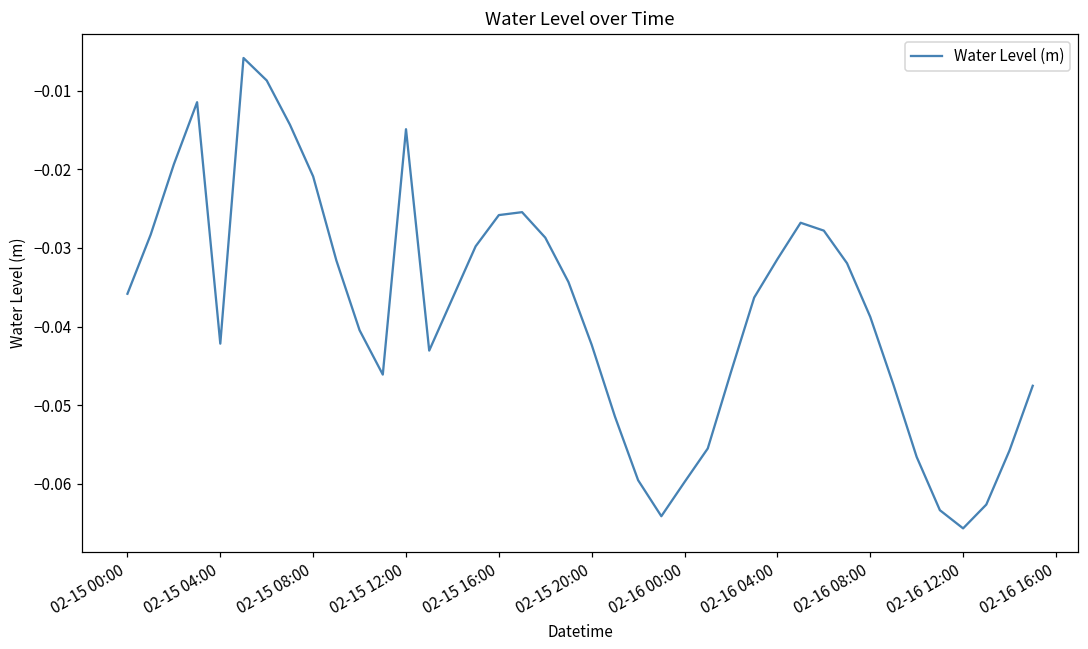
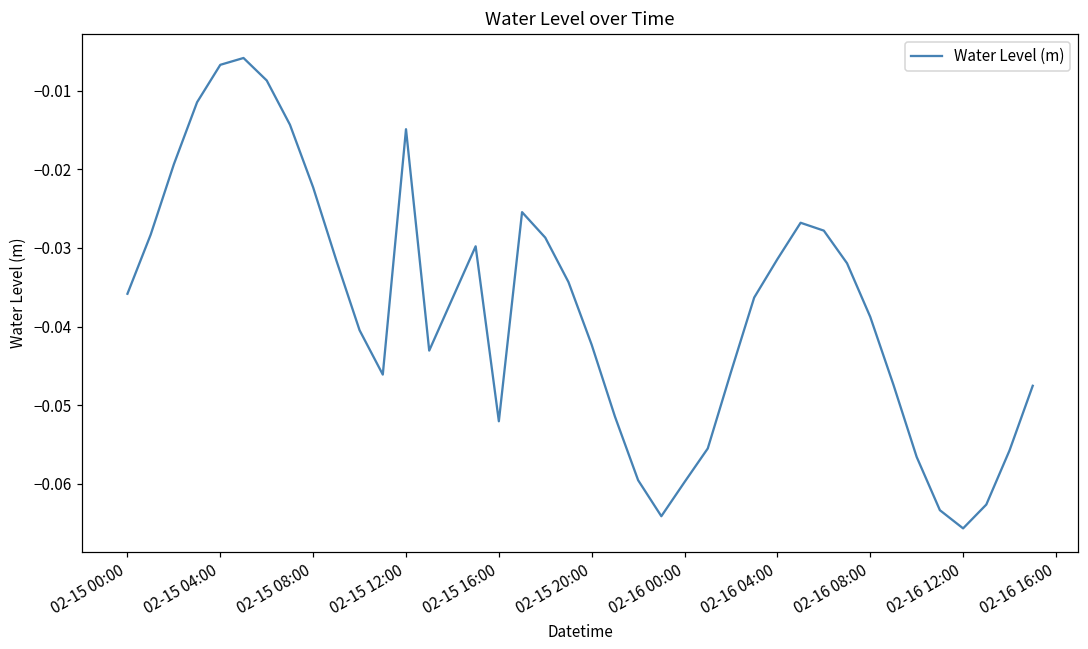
02-15 04:00: -0.042 -> -0.007
02-15 08:00: -0.021 -> -0.022
02-15 16:00: -0.026 -> -0.052
